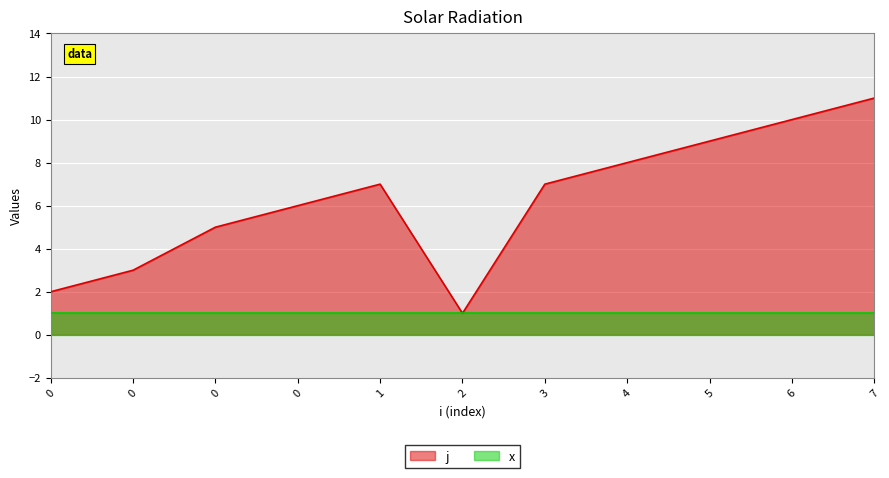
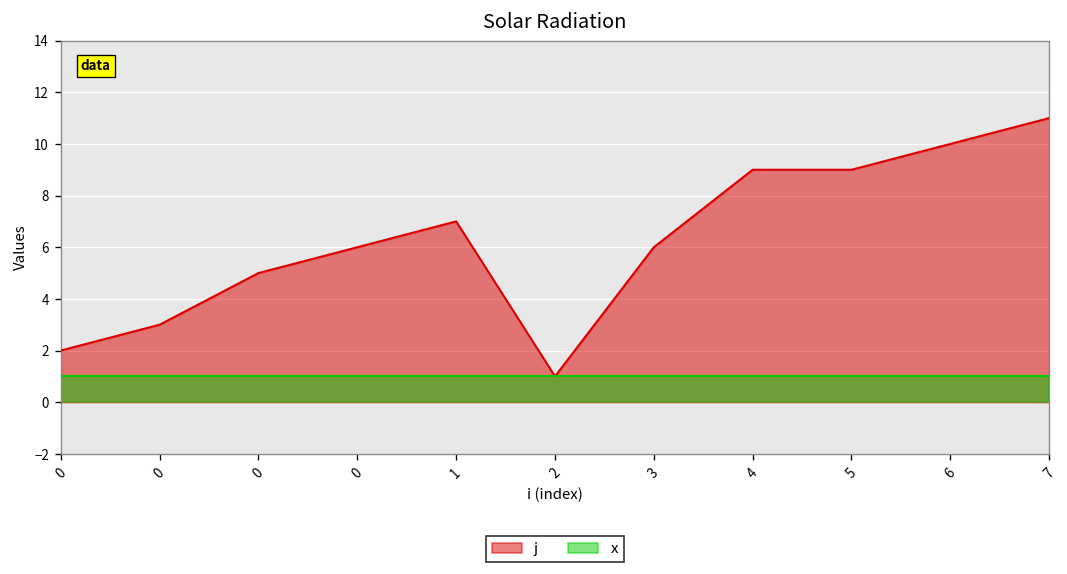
j, 3: 7 -> 6
j, 4: 8 -> 9
